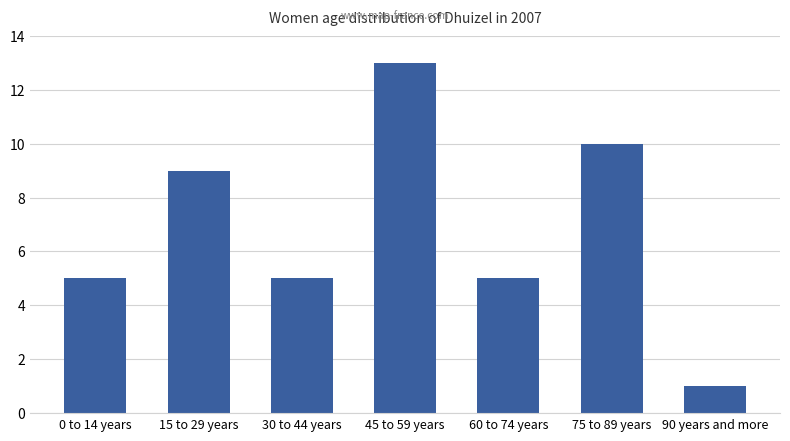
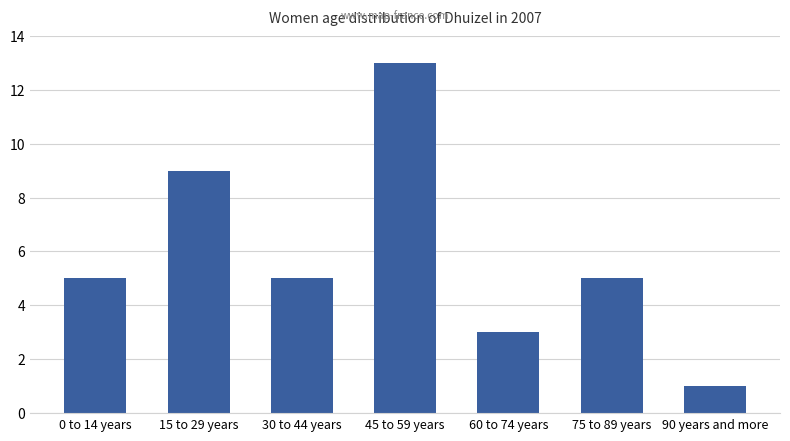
60 to 74 years: 5 -> 3
75 to 89 years: 10 -> 5
